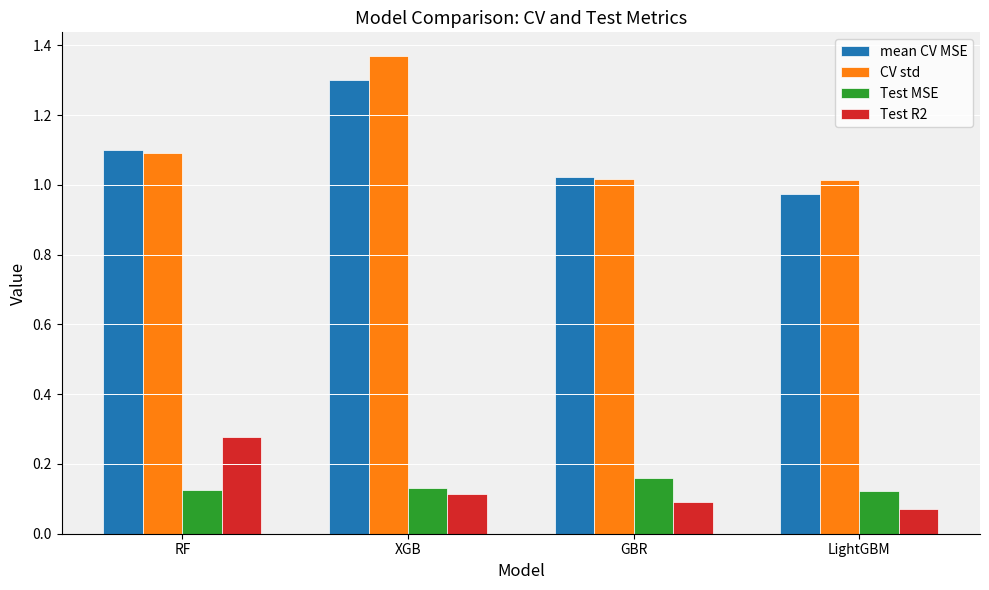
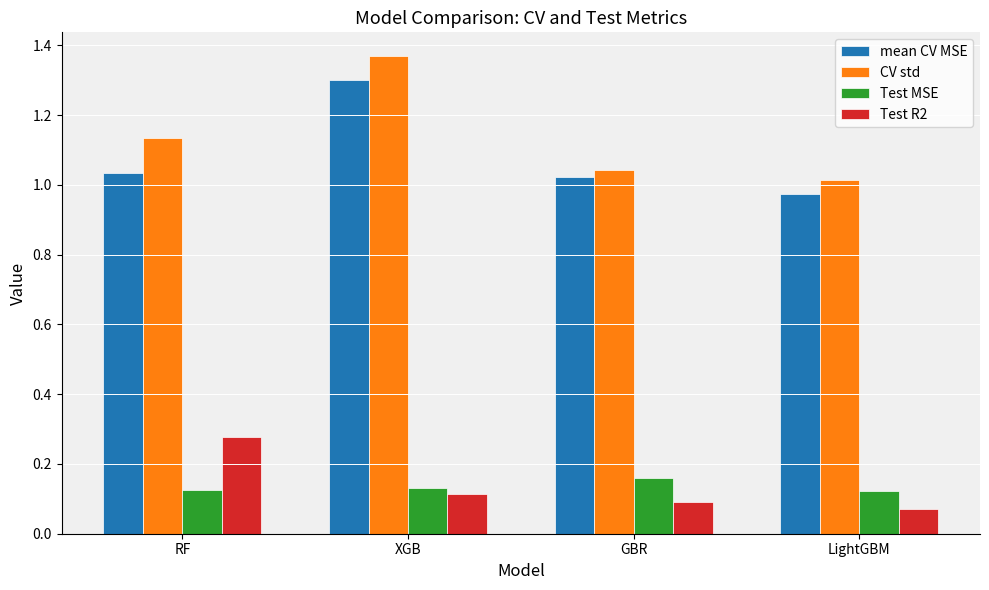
mean CV MSE, RF: 1.10 -> 1.03
CV std, RF: 1.09 -> 1.13
CV std, GBR: 1.02 -> 1.04
